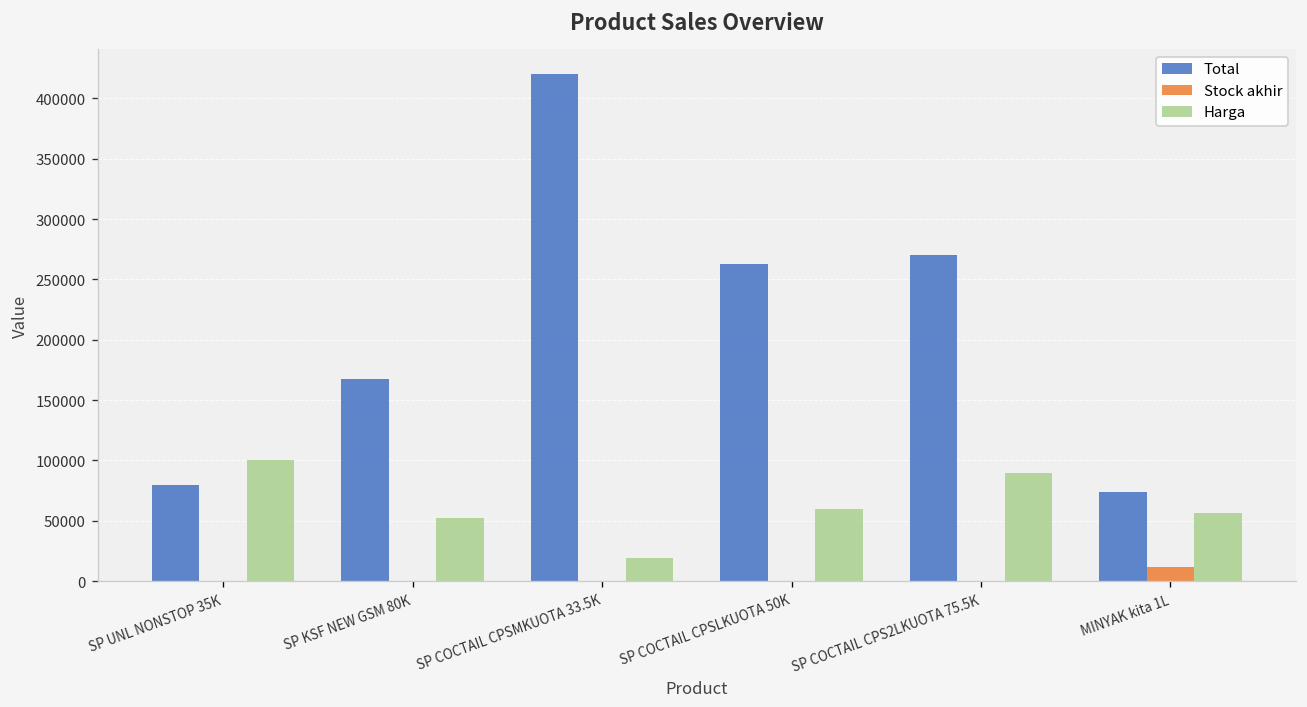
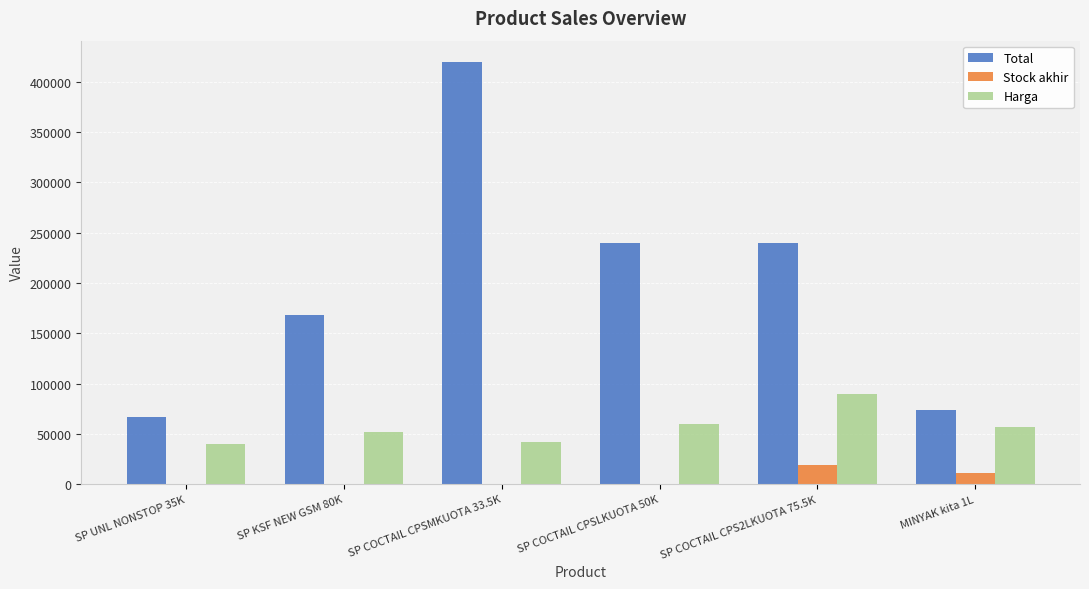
Total, SP UNL NONSTOP 35K: 80000 -> 67000
Harga, SP UNL NONSTOP 35K: 100000 -> 40000
Harga, SP COCTAIL CPSMKUOTA 33.5K: 19000 -> 42000
Total, SP COCTAIL CPSLKUOTA 50K: 263000 -> 240000
Total, SP COCTAIL CPS2LKUOTA 75.5K: 270000 -> 240000
Stock akhir, SP COCTAIL CPS2LKUOTA 75.5K: 0 -> 19000
